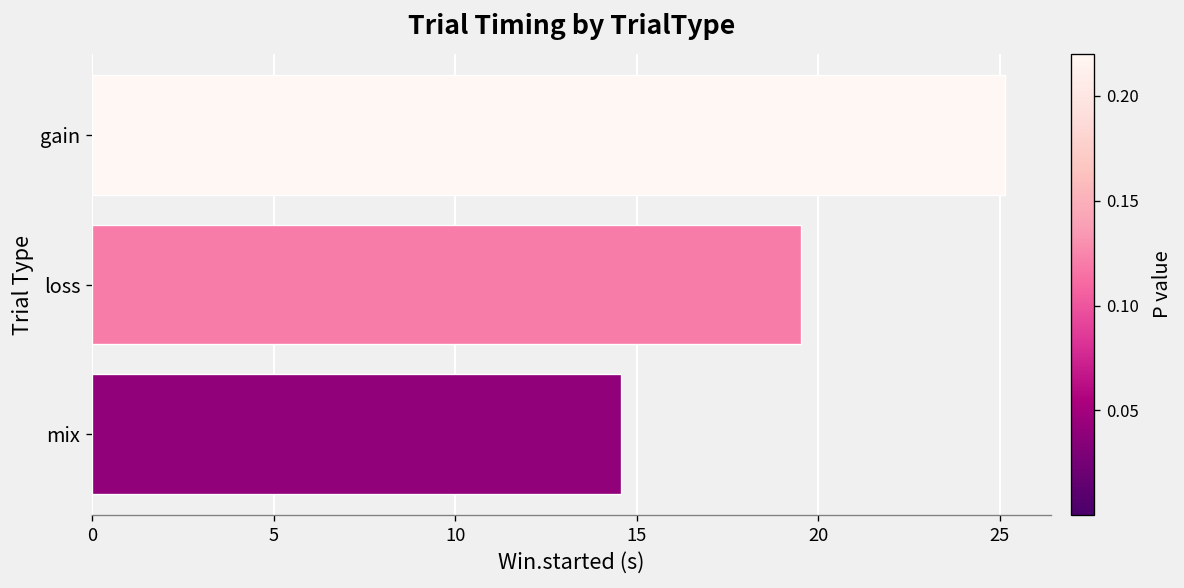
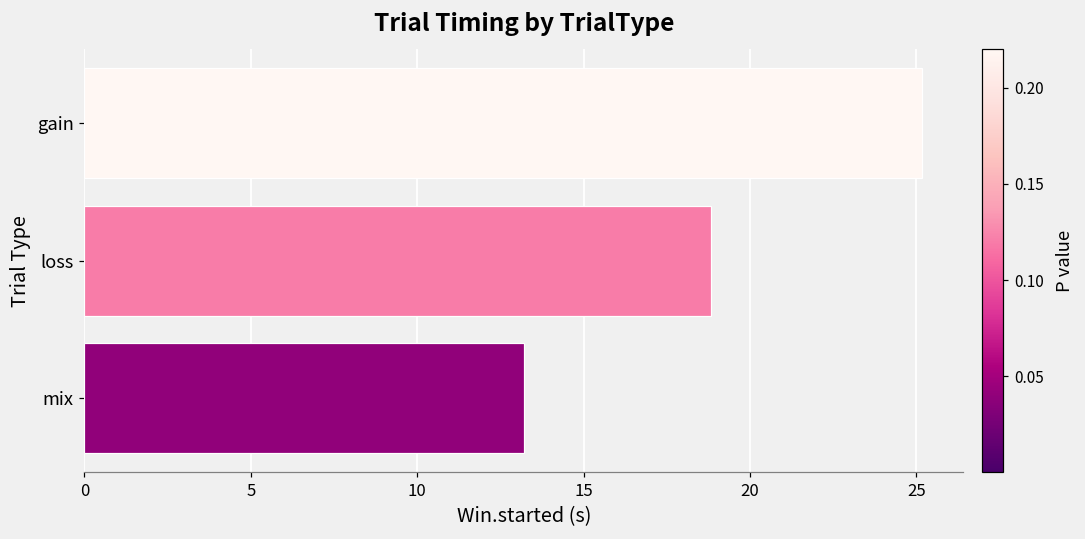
loss: 19.5 -> 18.8
mix: 14.6 -> 13.2
